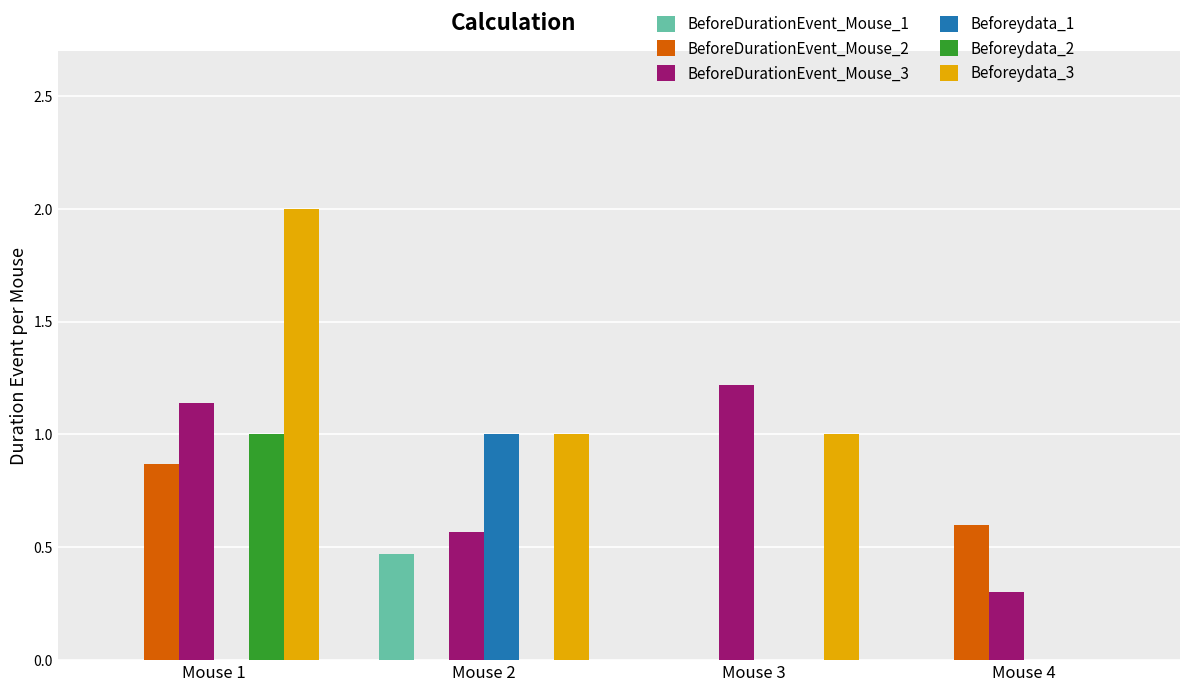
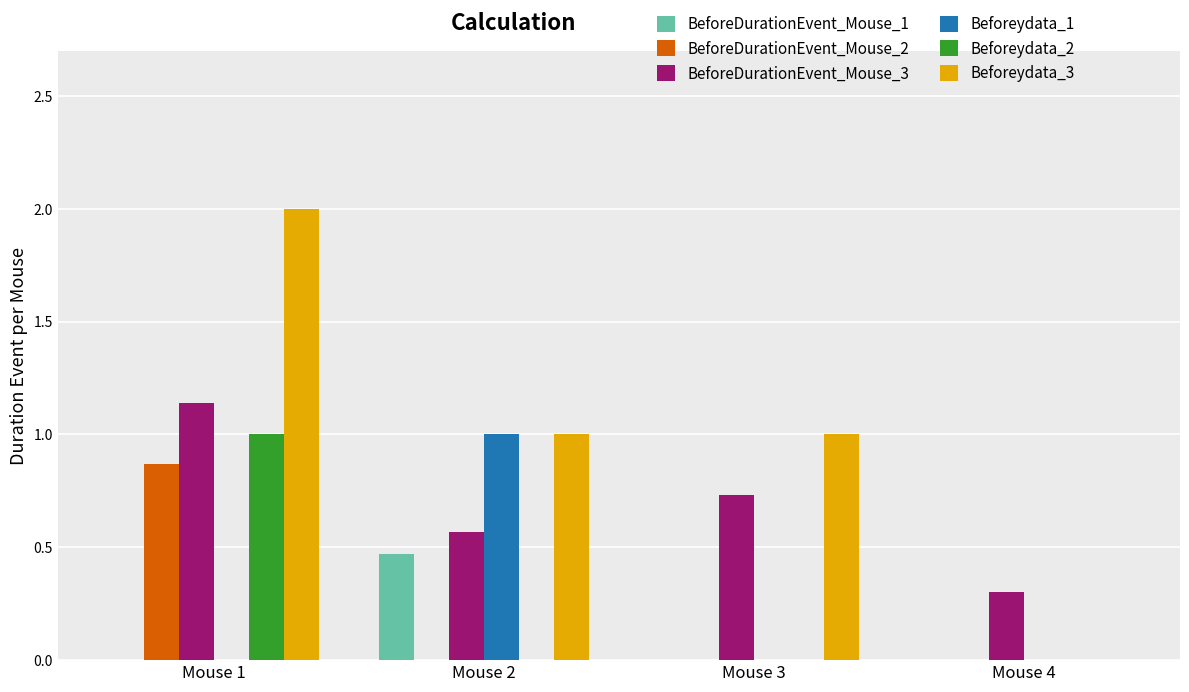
BeforeDurationEvent_Mouse_3, Mouse 3: 1.22 -> 0.73
BeforeDurationEvent_Mouse_2, Mouse 4: 0.6 -> 0.0
